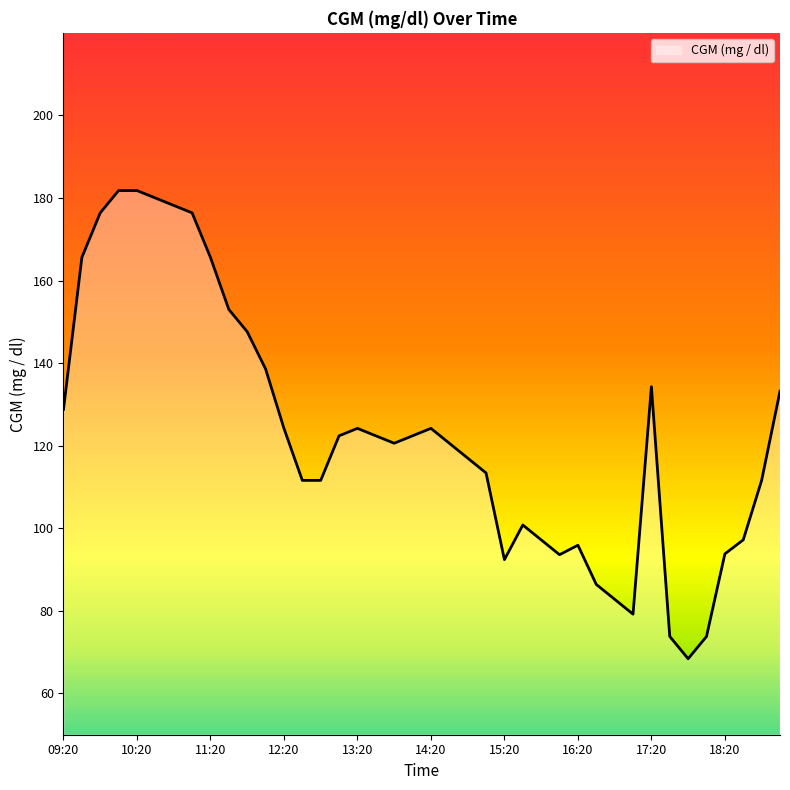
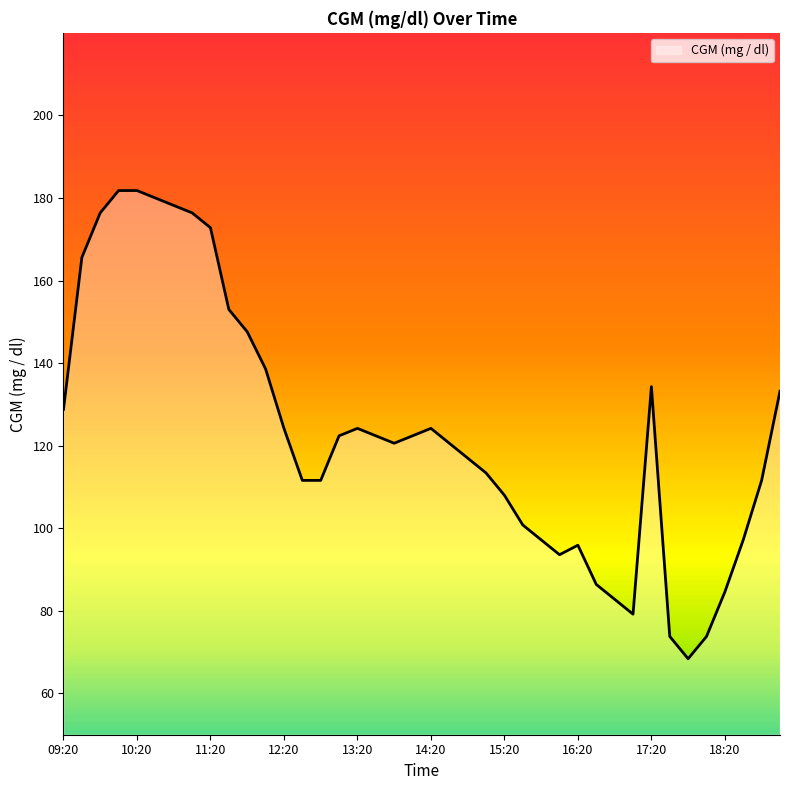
11:20: 166 -> 173
15:20: 92 -> 108
18:20: 94 -> 85
